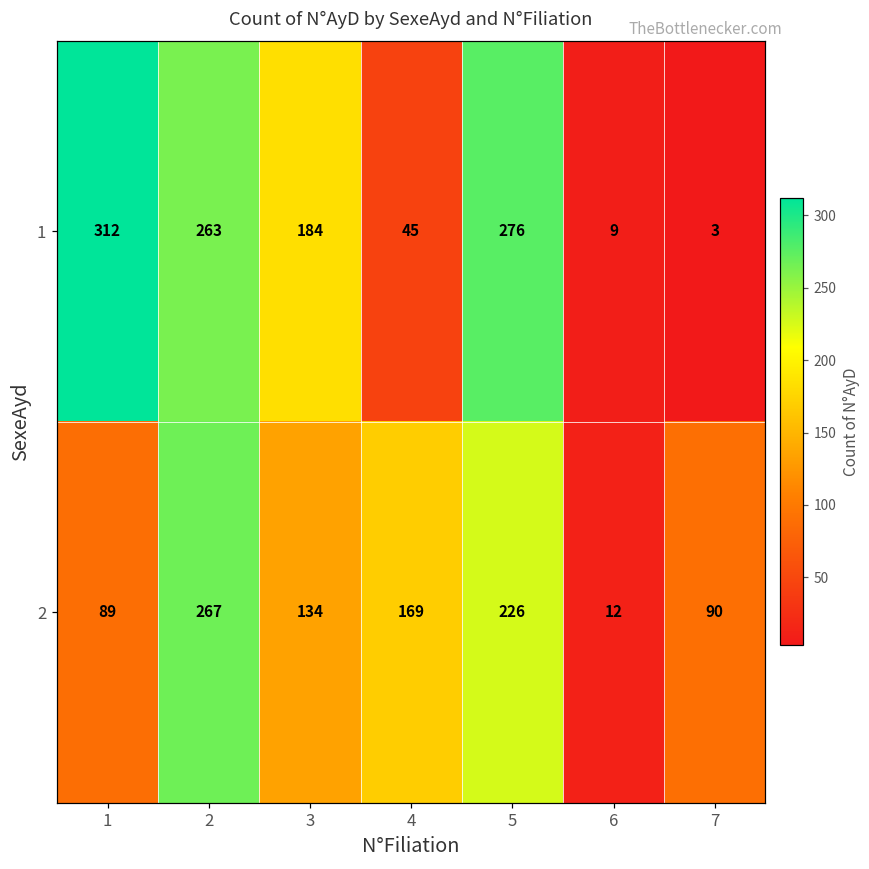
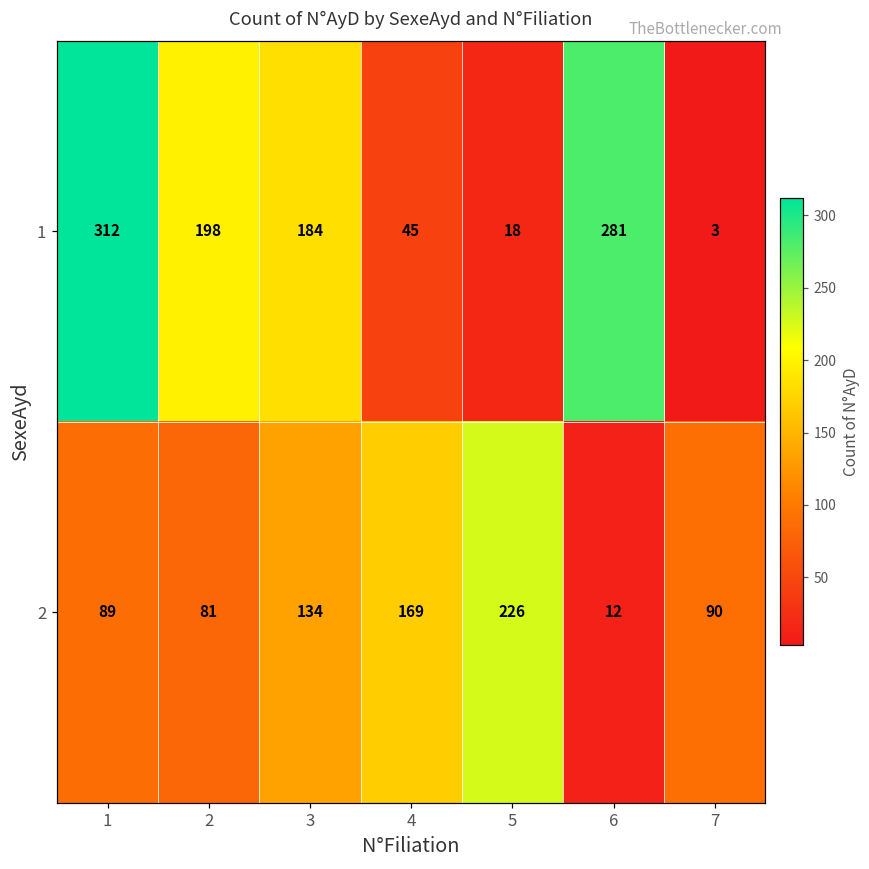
1, 2: 263 -> 198
1, 5: 276 -> 18
1, 6: 9 -> 281
2, 2: 267 -> 81
